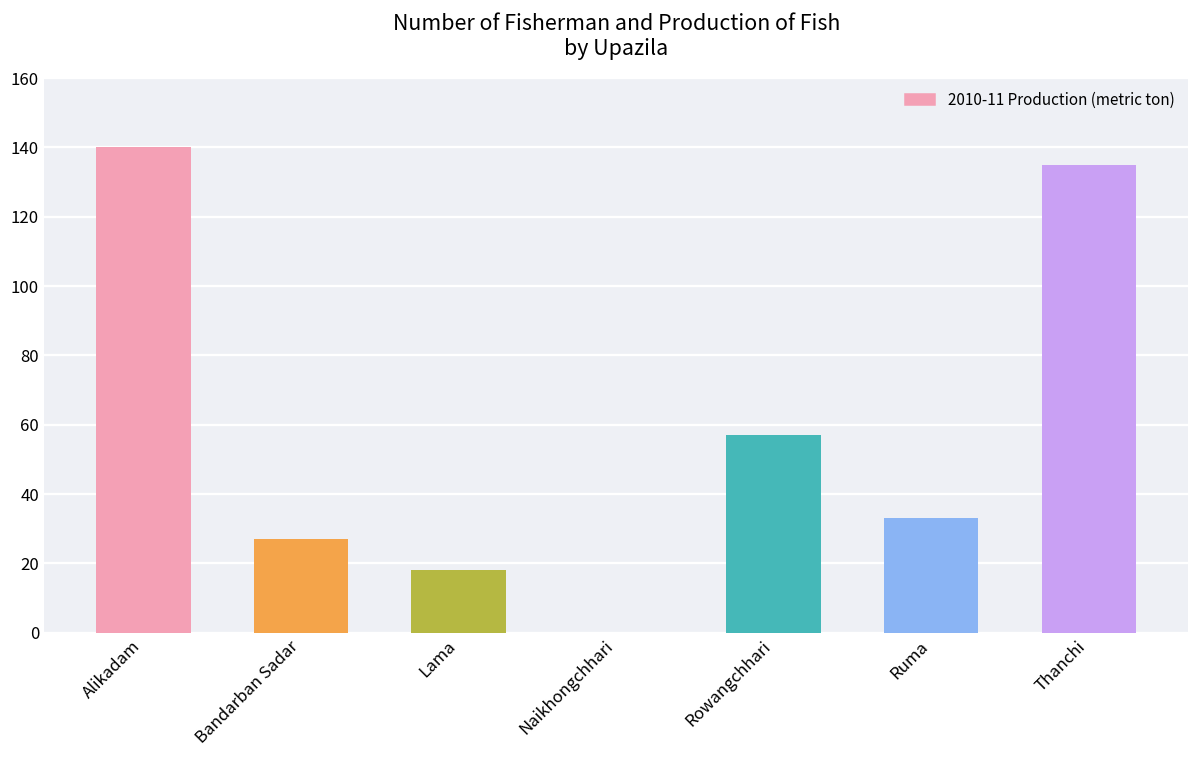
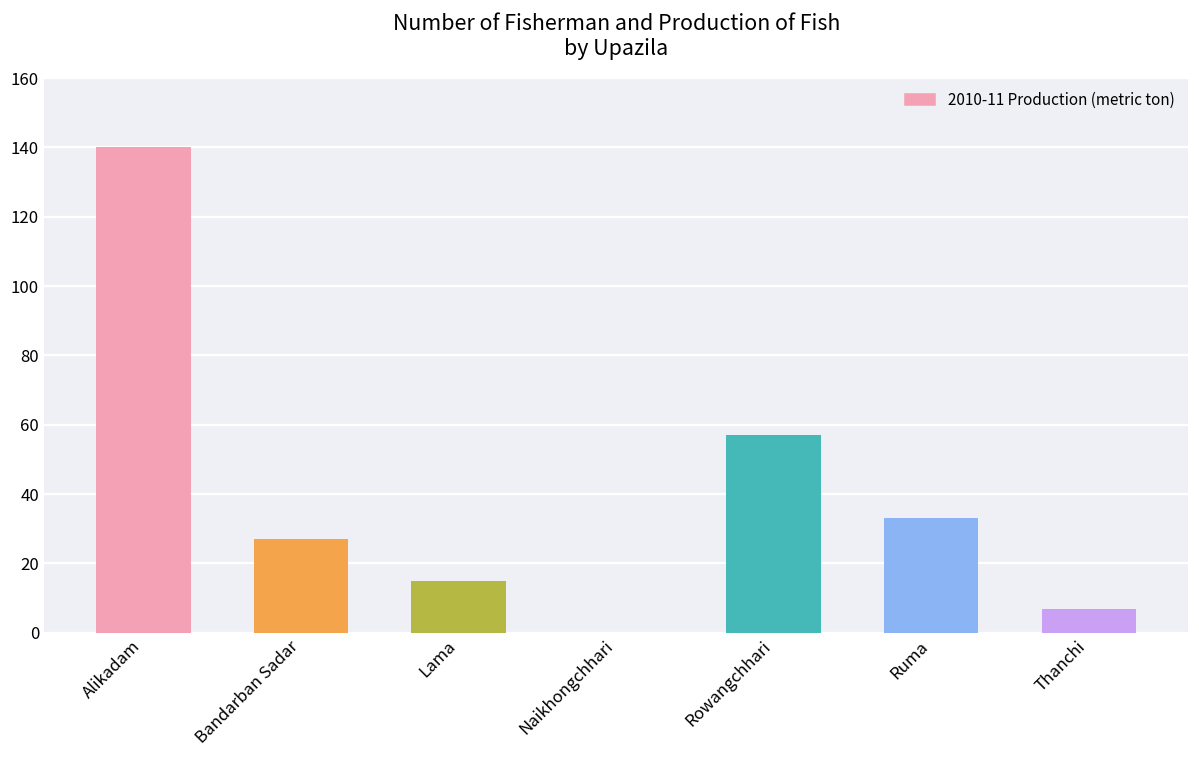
Lama: 18 -> 15
Thanchi: 135 -> 7
